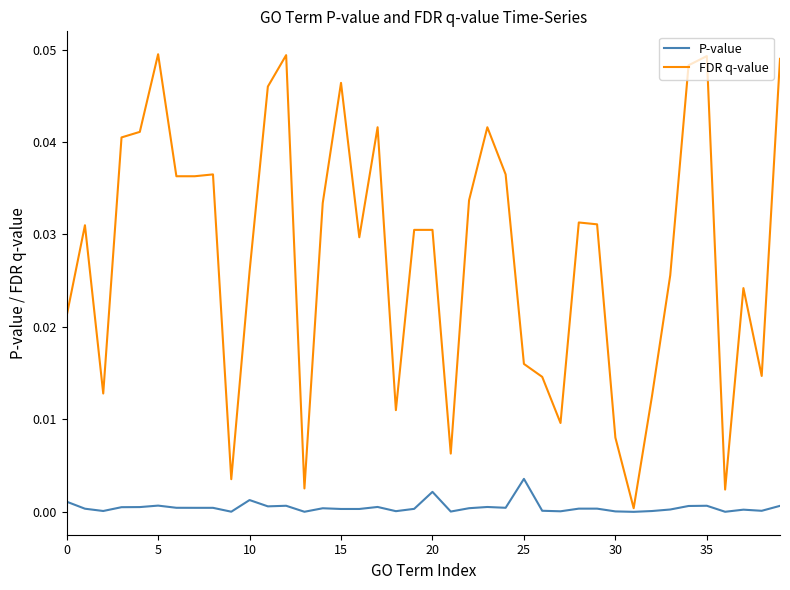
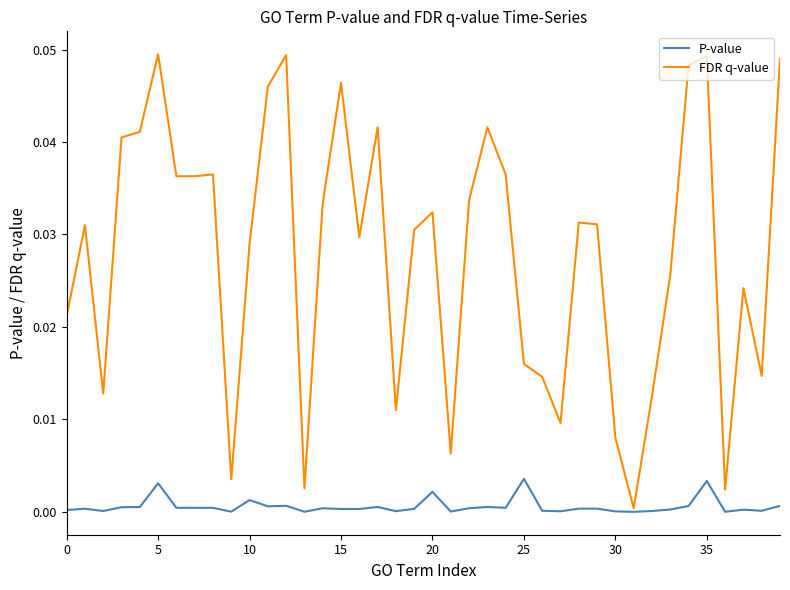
P-value, 0: 0.001 -> 0.000
P-value, 5: 0.001 -> 0.003
FDR q-value, 10: 0.026 -> 0.029
FDR q-value, 20: 0.031 -> 0.032
P-value, 35: 0.001 -> 0.003
